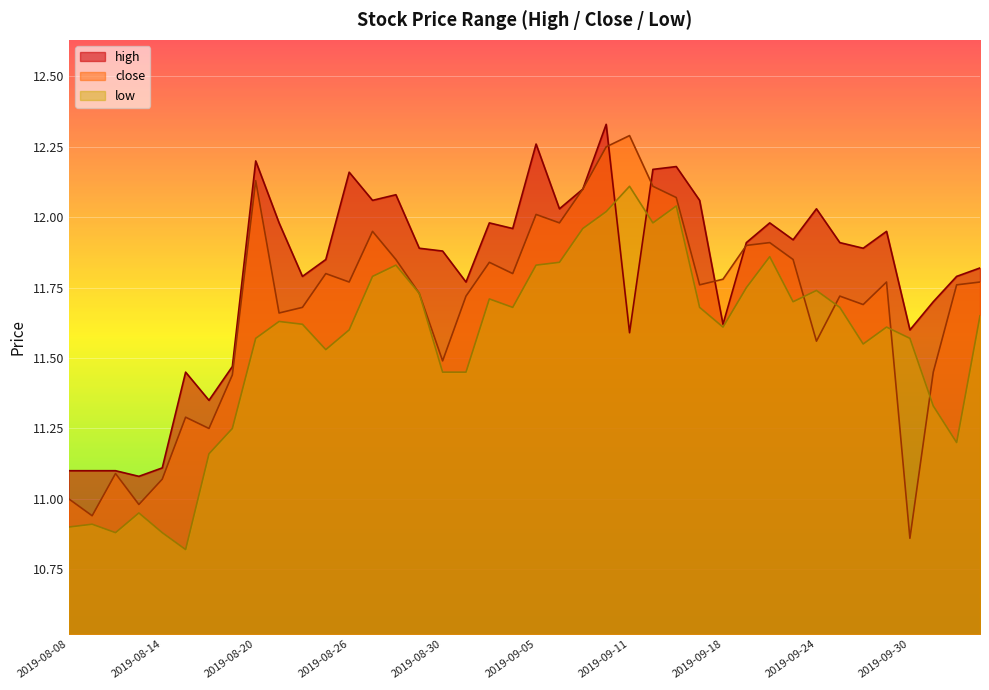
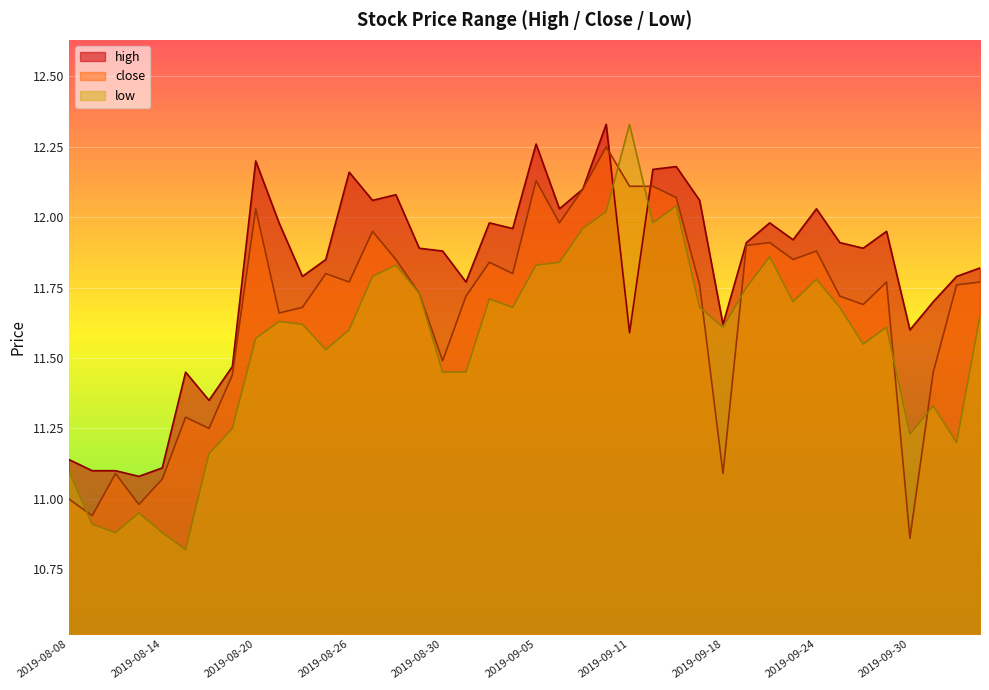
high, 2019-08-08: 11.10 -> 11.14
low, 2019-08-08: 10.9 -> 11.1
close, 2019-08-20: 12.13 -> 12.03
close, 2019-09-05: 12.01 -> 12.13
close, 2019-09-11: 12.29 -> 12.11
low, 2019-09-11: 12.11 -> 12.33
close, 2019-09-18: 11.78 -> 11.09
close, 2019-09-24: 11.56 -> 11.88
low, 2019-09-24: 11.74 -> 11.78
low, 2019-09-30: 11.57 -> 11.23
